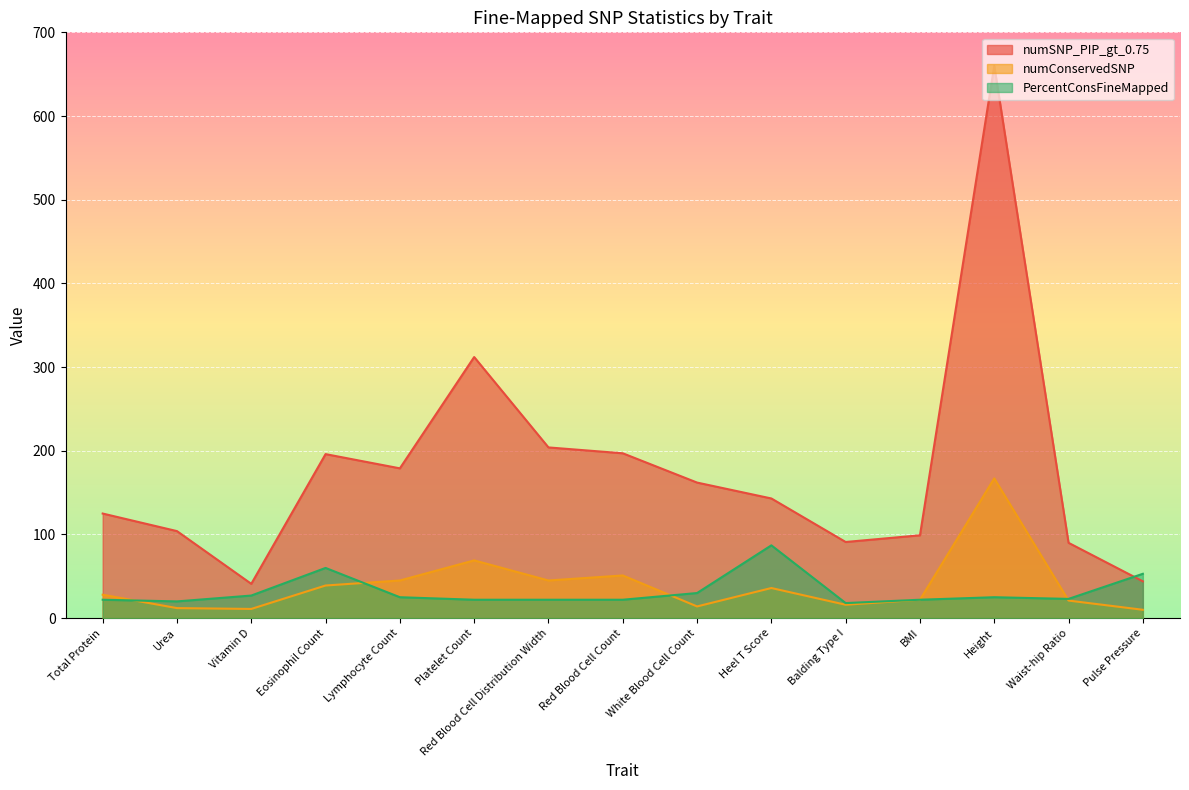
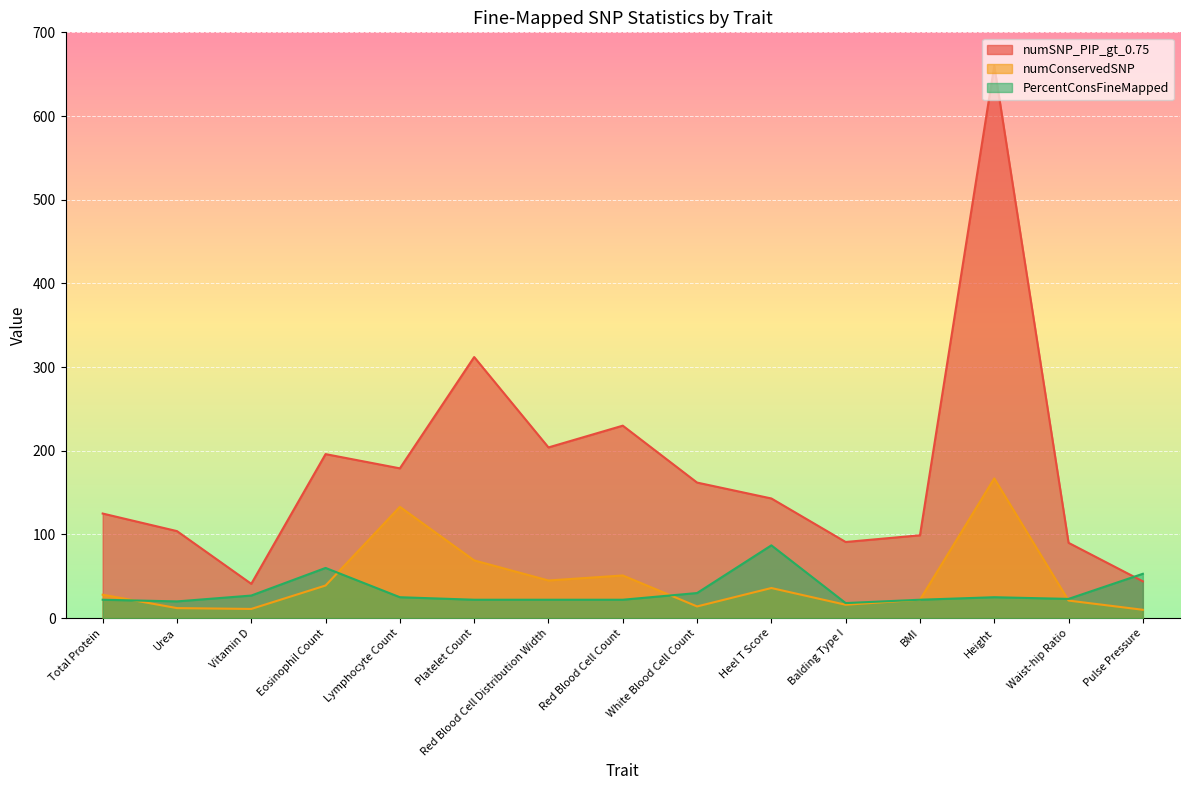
numConservedSNP, Lymphocyte Count: 50 -> 130
numSNP_PIP_gt_0.75, Red Blood Cell Count: 200 -> 230
